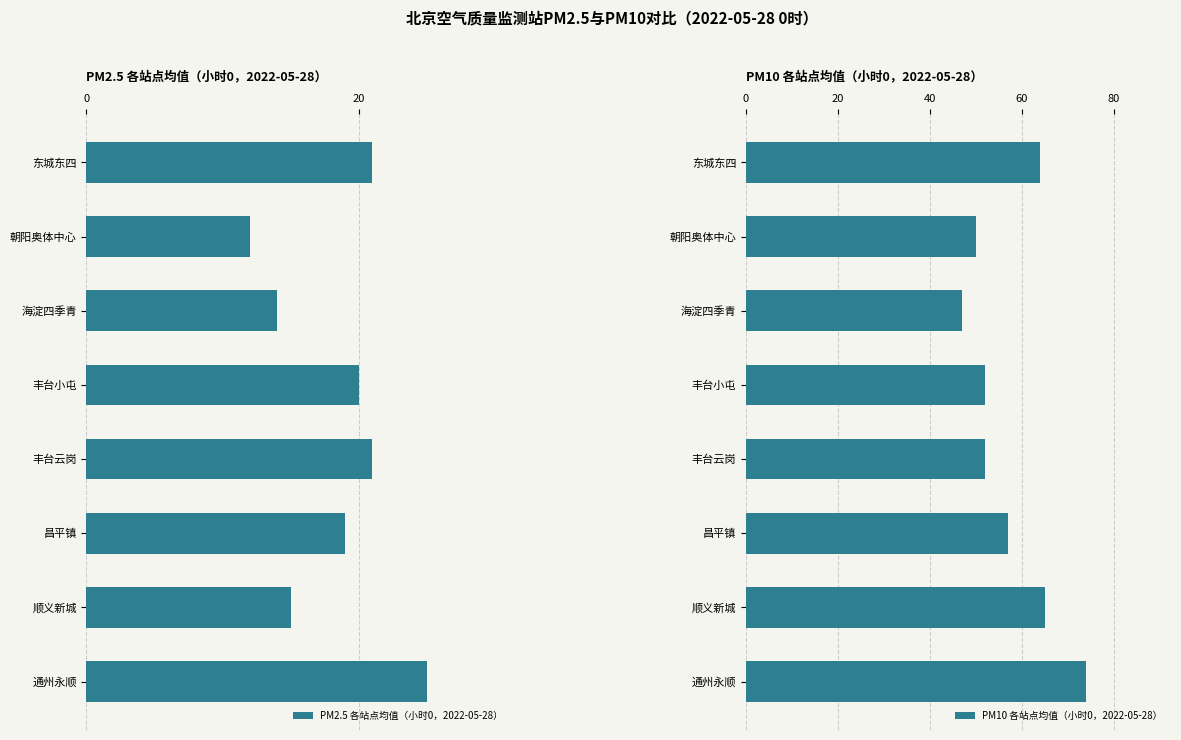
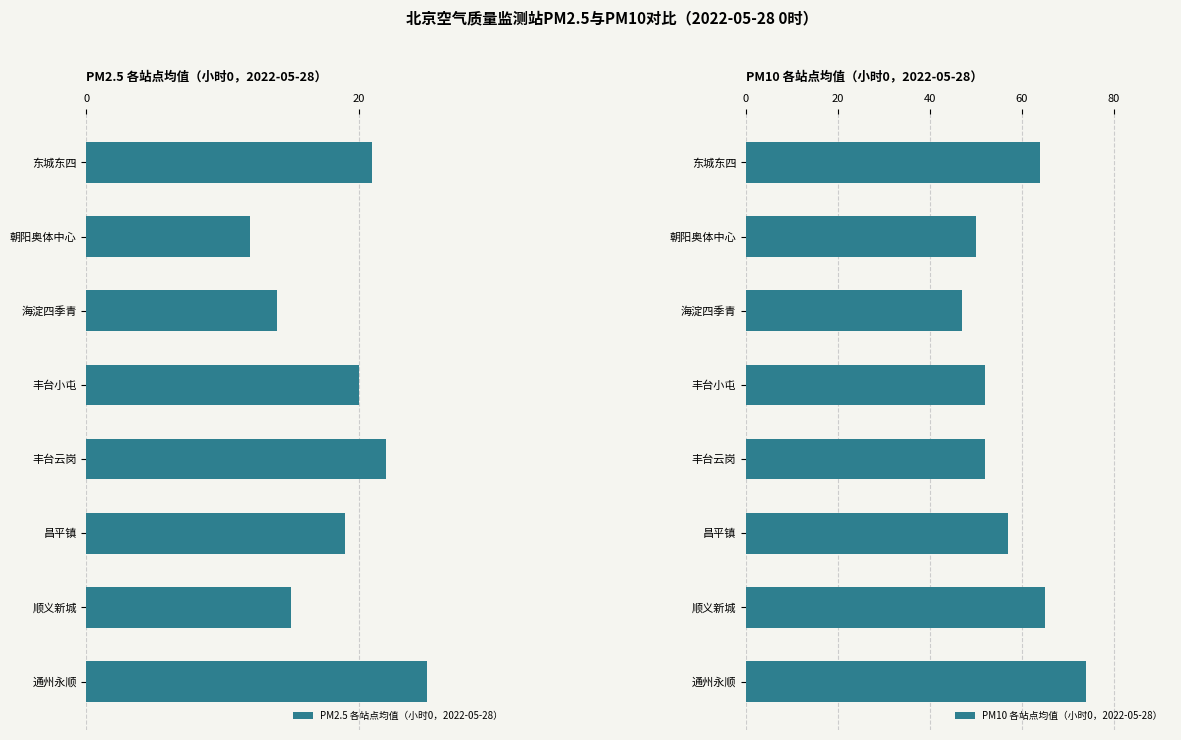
PM2.5 各站点均值（小时0，2022-05-28）, 丰台云岗: 21 -> 22
